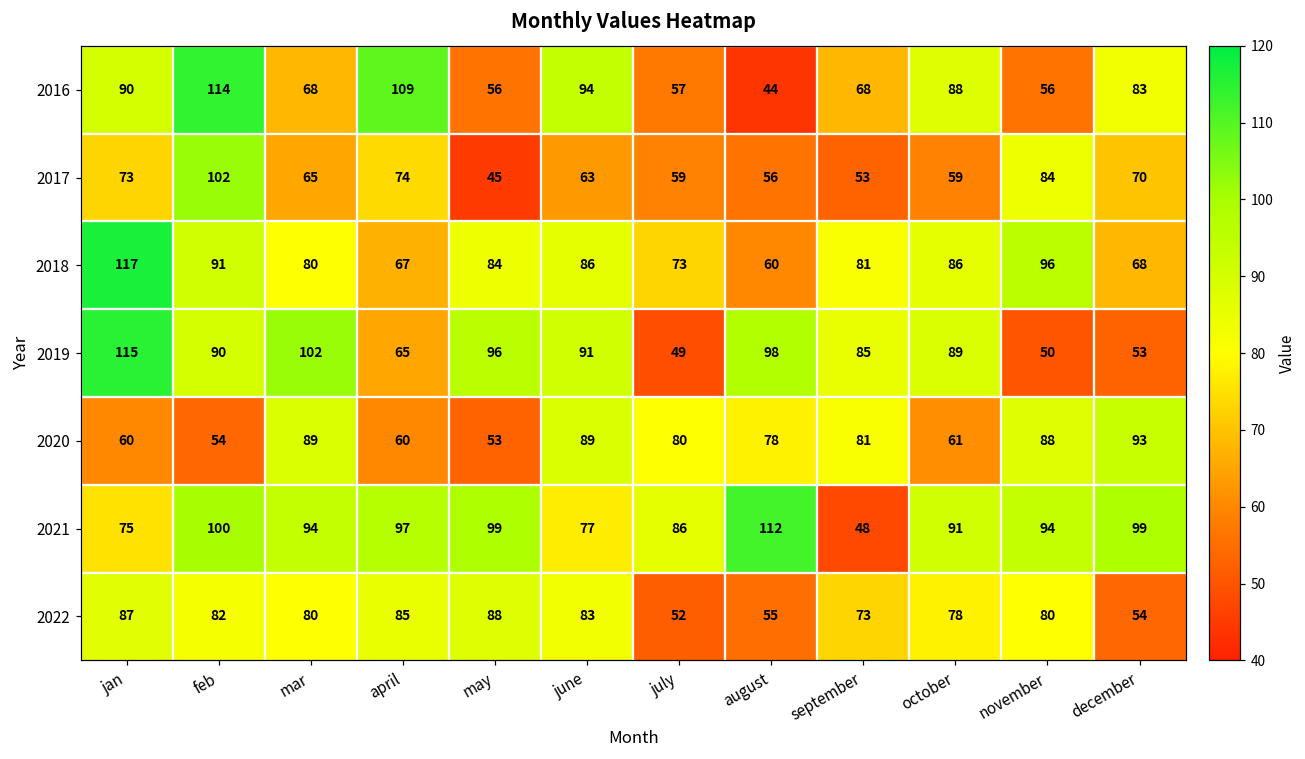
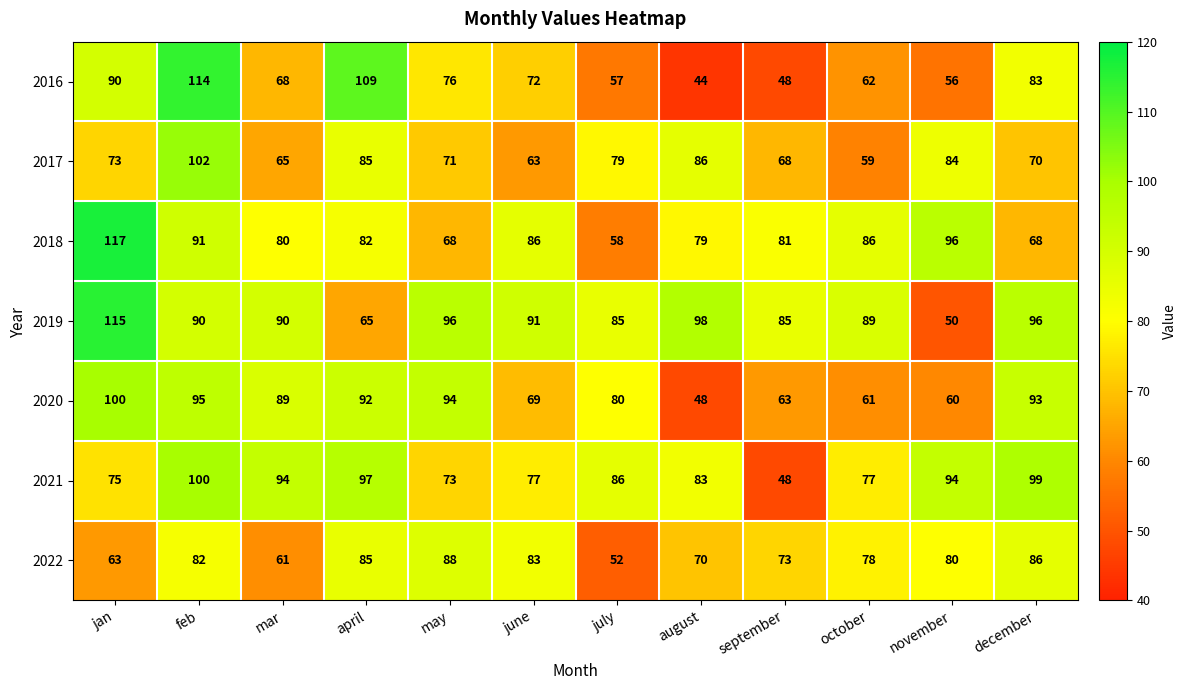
2016, may: 56 -> 76
2016, june: 94 -> 72
2016, september: 68 -> 48
2016, october: 88 -> 62
2017, april: 74 -> 85
2017, may: 45 -> 71
2017, july: 59 -> 79
2017, august: 56 -> 86
2017, september: 53 -> 68
2018, april: 67 -> 82
2018, may: 84 -> 68
2018, july: 73 -> 58
2018, august: 60 -> 79
2019, mar: 102 -> 90
2019, july: 49 -> 85
2019, december: 53 -> 96
2020, jan: 60 -> 100
2020, feb: 54 -> 95
2020, april: 60 -> 92
2020, may: 53 -> 94
2020, june: 89 -> 69
2020, august: 78 -> 48
2020, september: 81 -> 63
2020, november: 88 -> 60
2021, may: 99 -> 73
2021, august: 112 -> 83
2021, october: 91 -> 77
2022, jan: 87 -> 63
2022, mar: 80 -> 61
2022, august: 55 -> 70
2022, december: 54 -> 86
